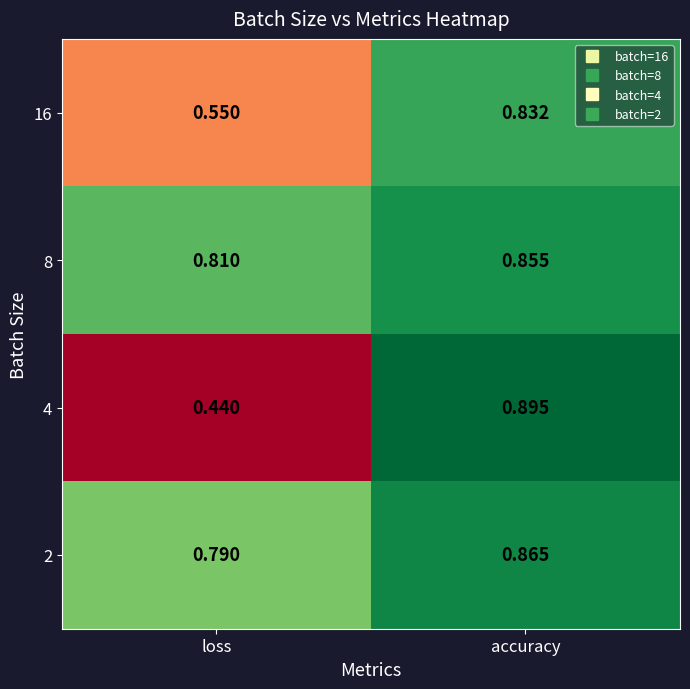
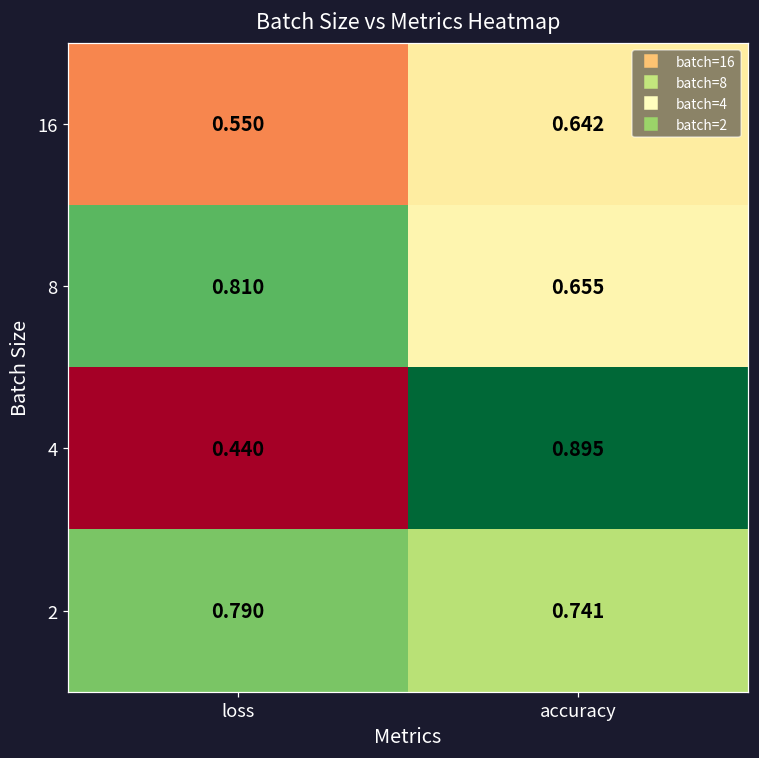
16, accuracy: 0.832 -> 0.642
8, accuracy: 0.855 -> 0.655
2, accuracy: 0.865 -> 0.741
